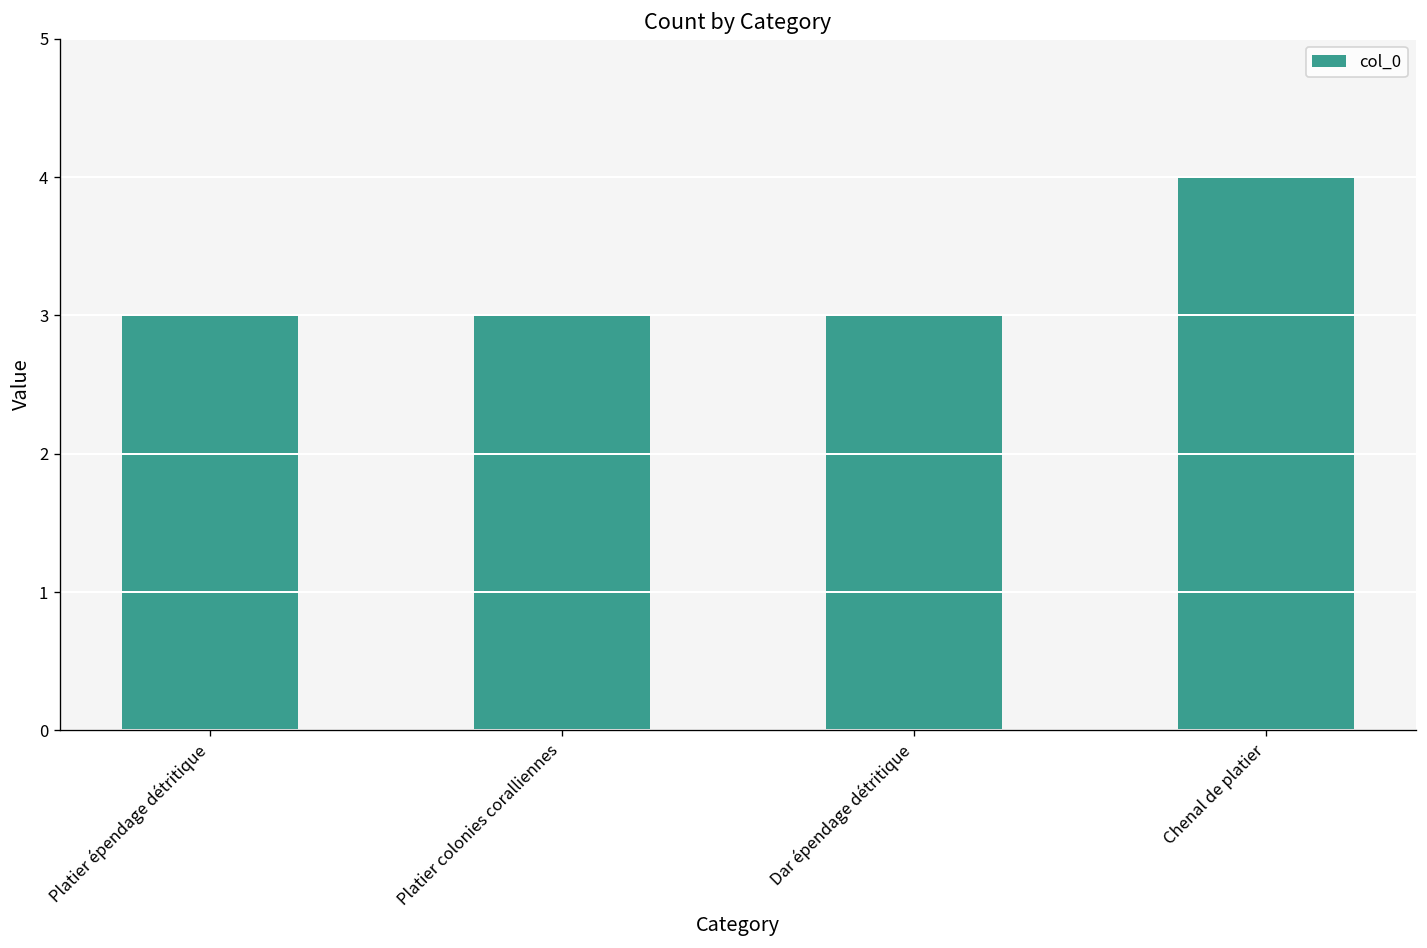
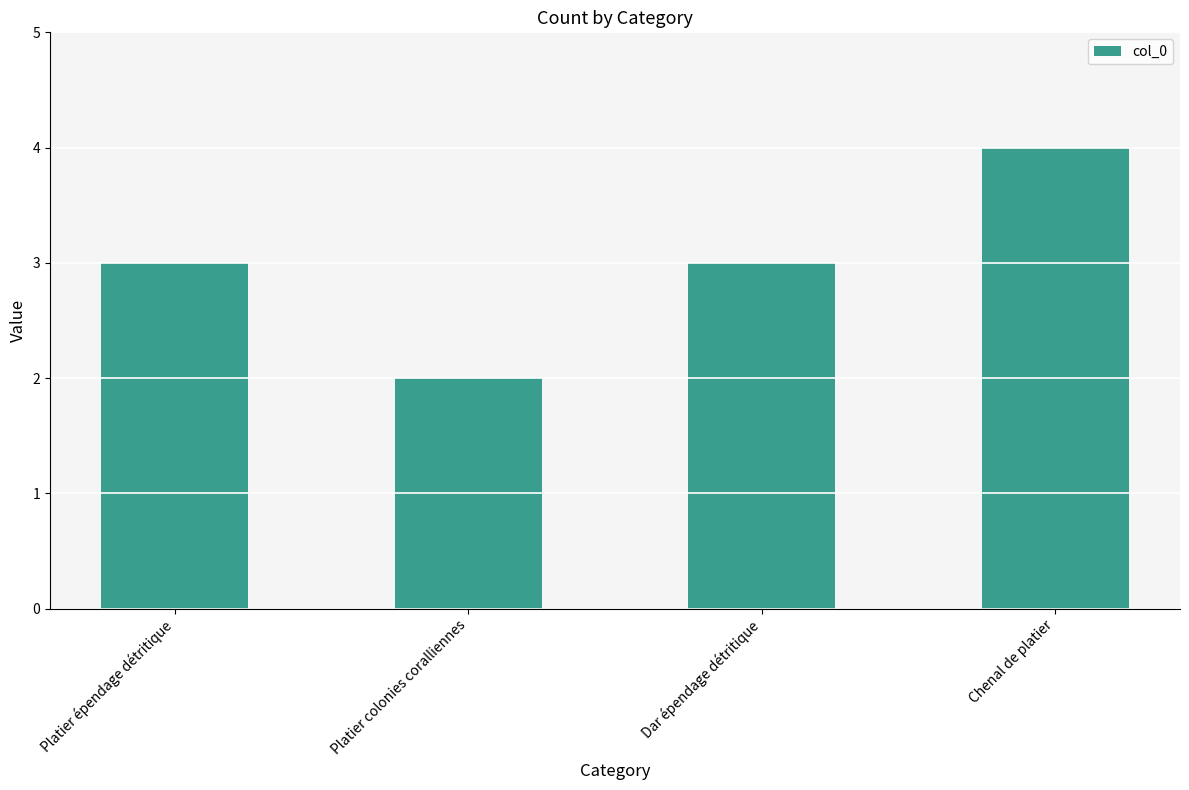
Platier colonies coralliennes: 3 -> 2
